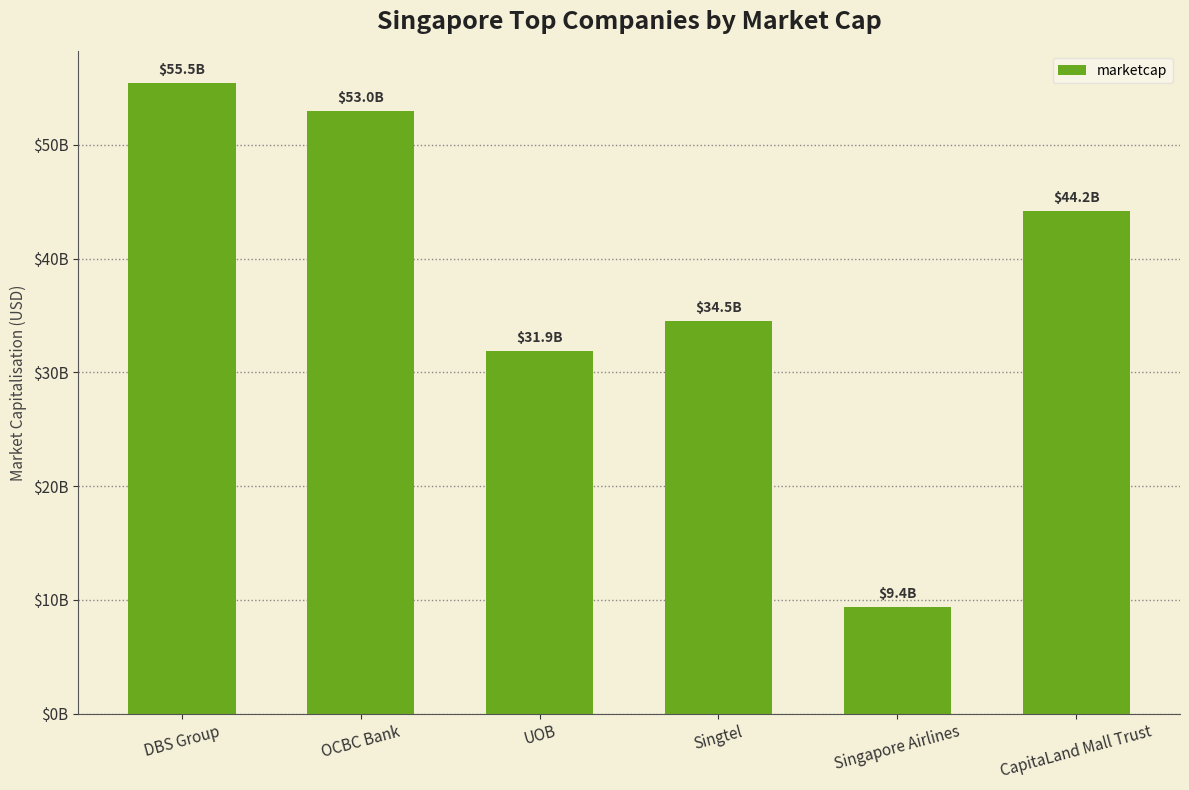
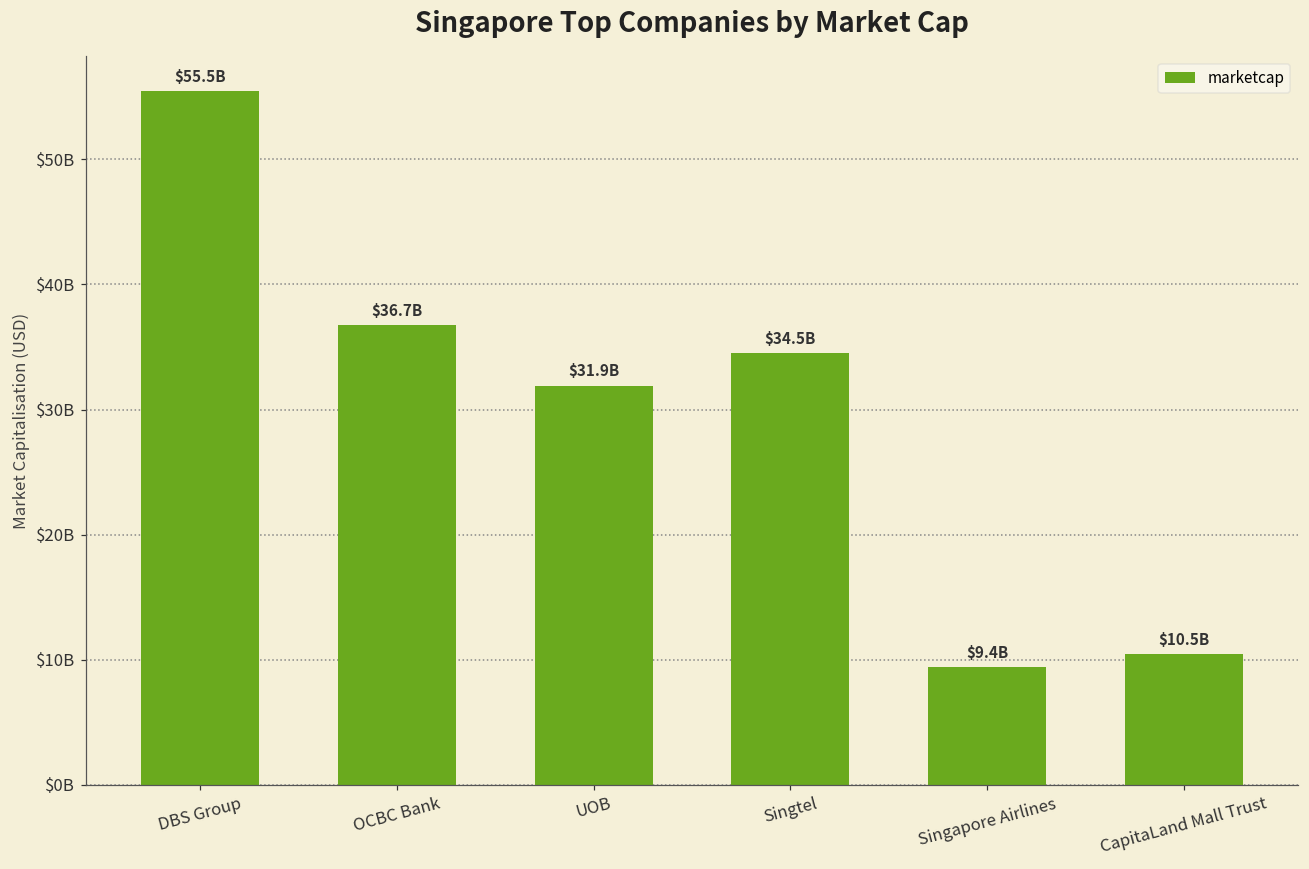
OCBC Bank: $53.0B -> $36.7B
CapitaLand Mall Trust: $44.2B -> $10.5B
